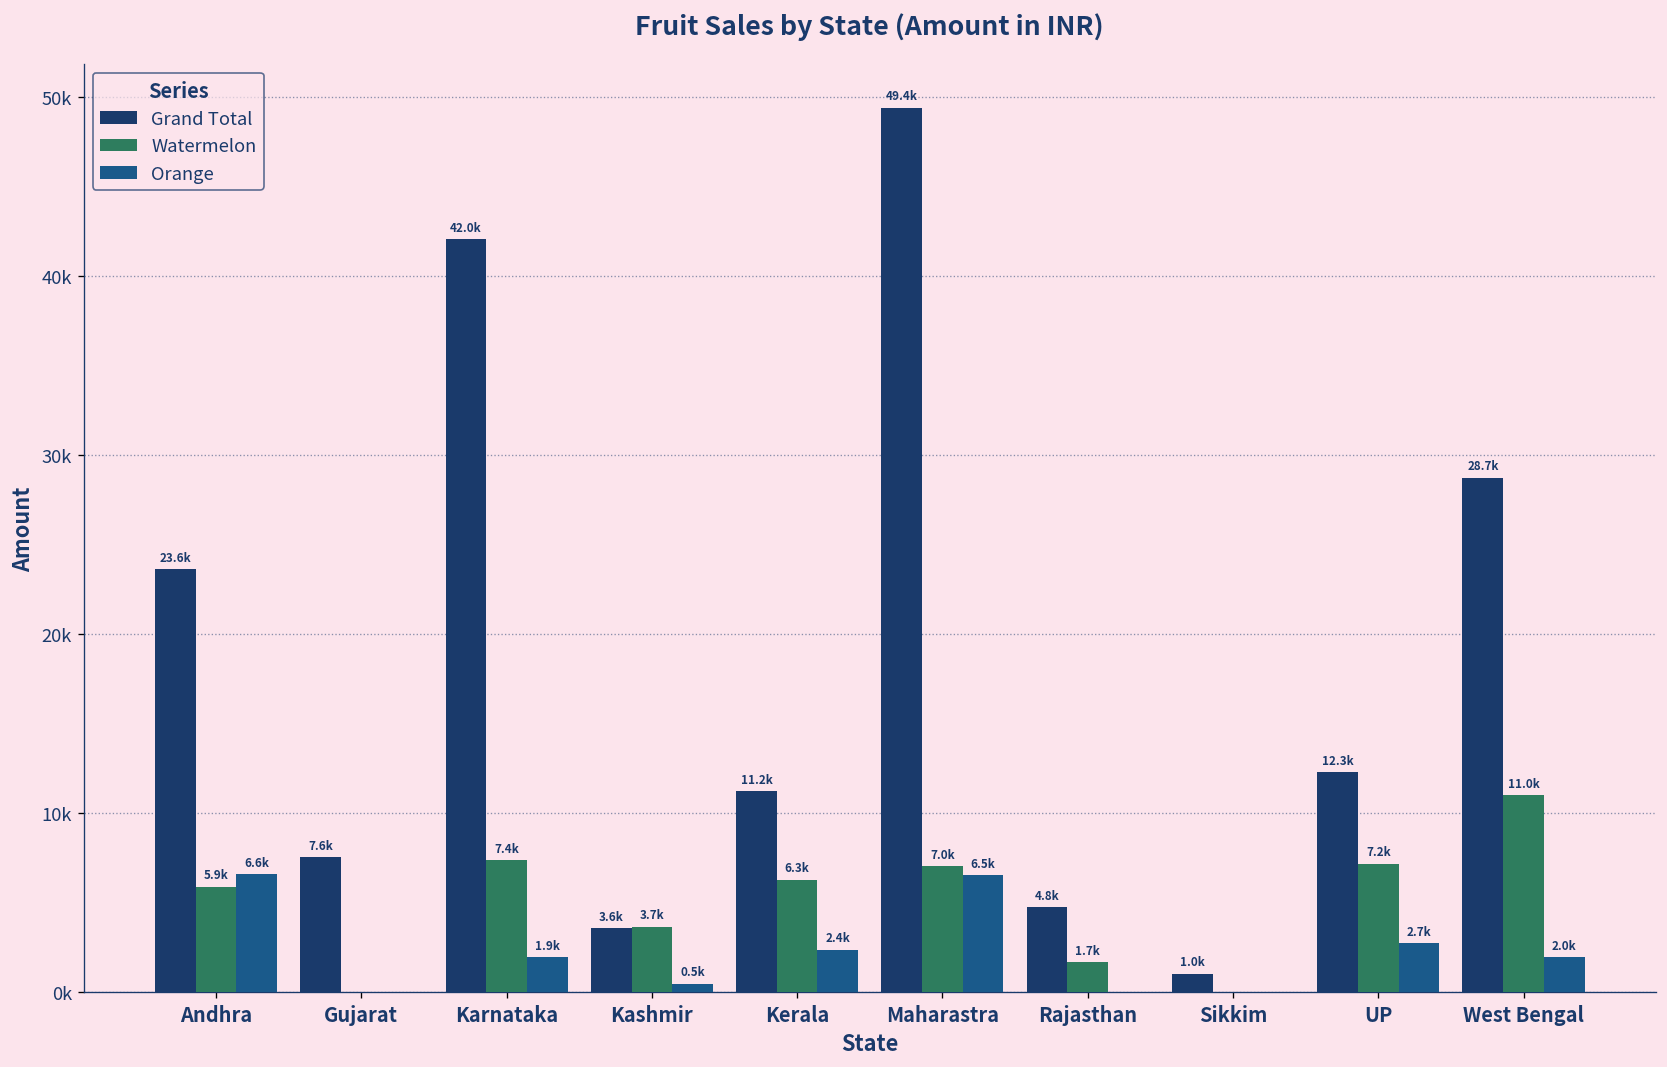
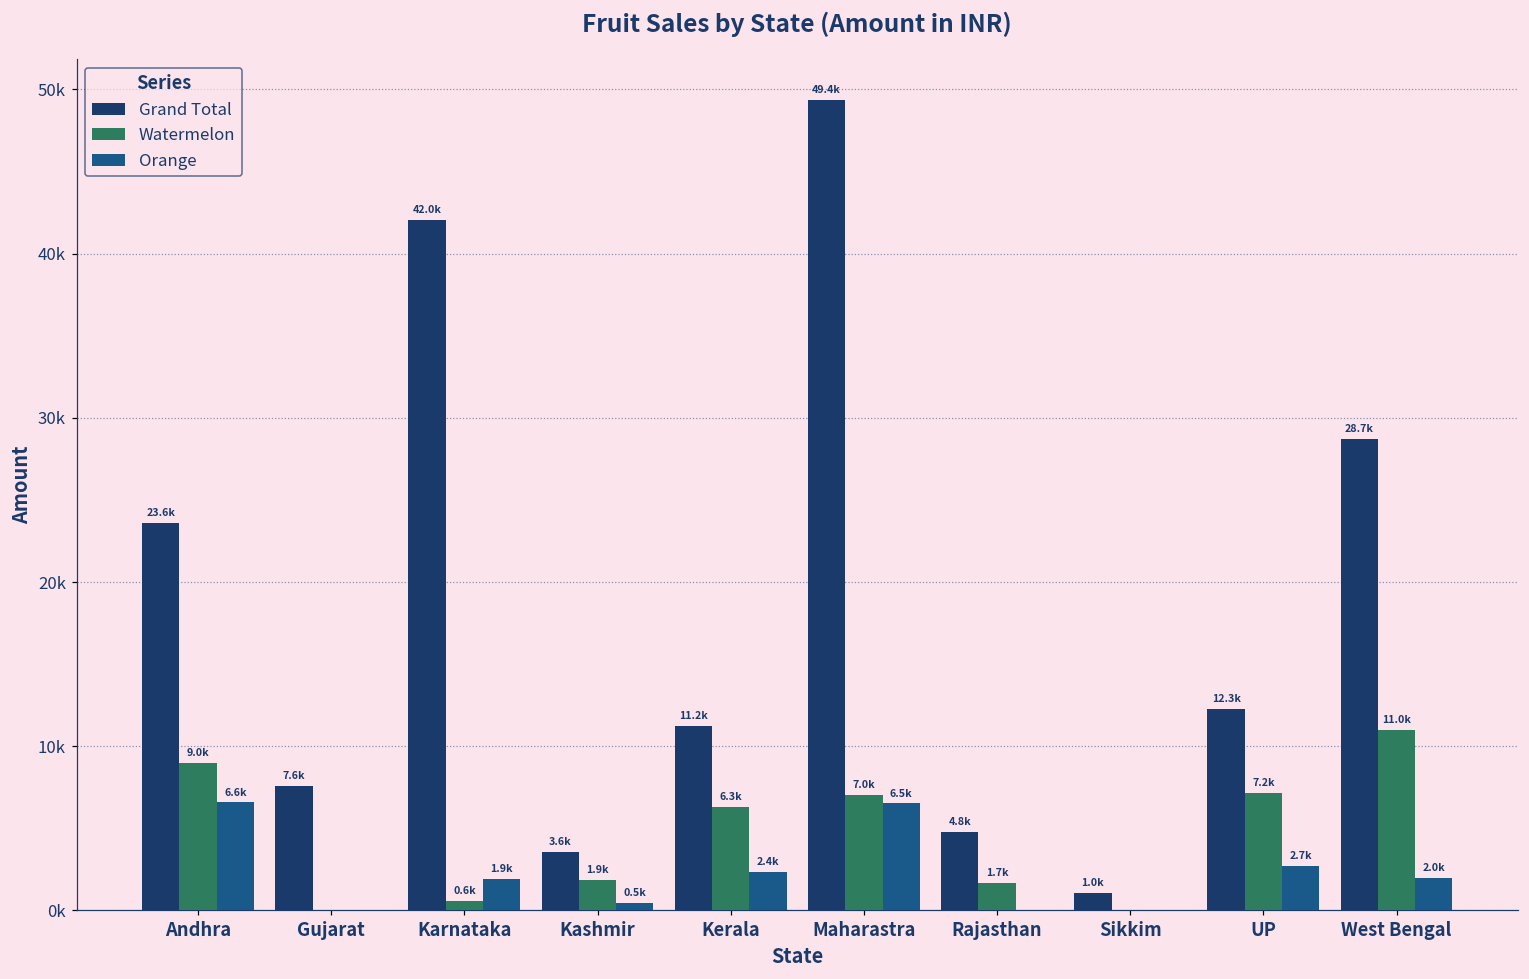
Watermelon, Andhra: 5.9k -> 9.0k
Watermelon, Karnataka: 7.4k -> 0.6k
Watermelon, Kashmir: 3.7k -> 1.9k
